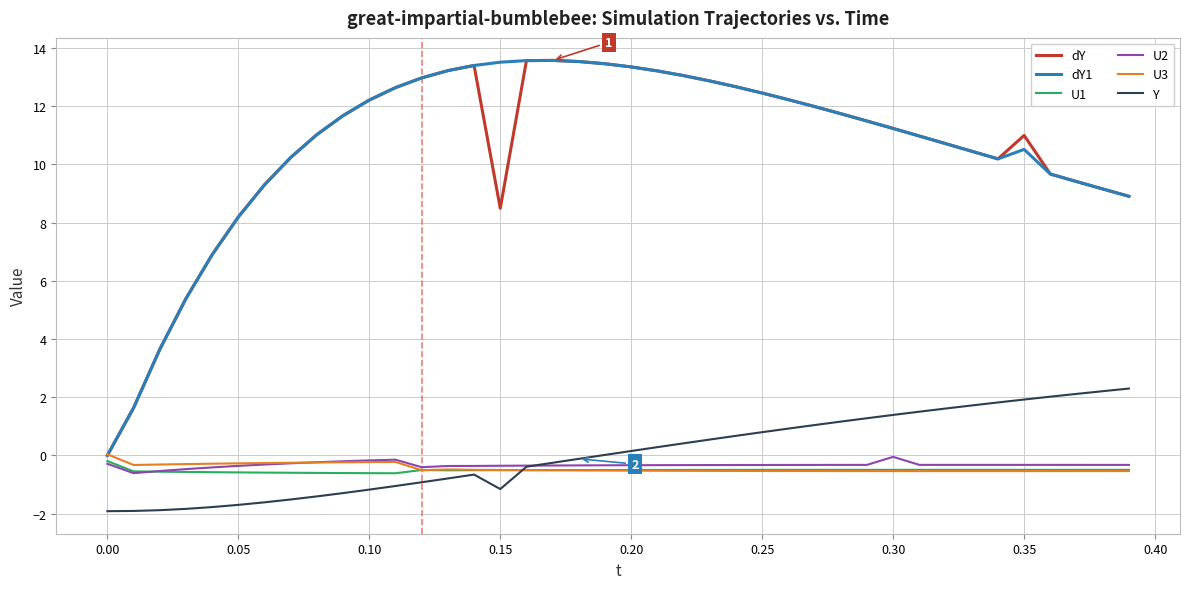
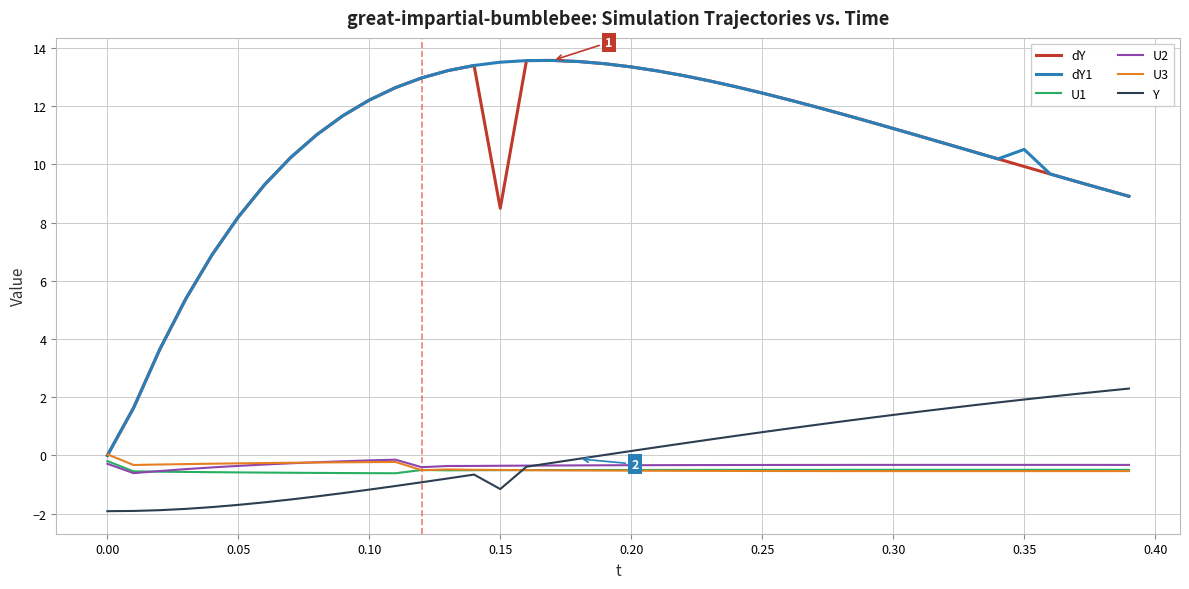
U2, 0.30: 0.0 -> -0.3
dY, 0.35: 11.0 -> 9.9
